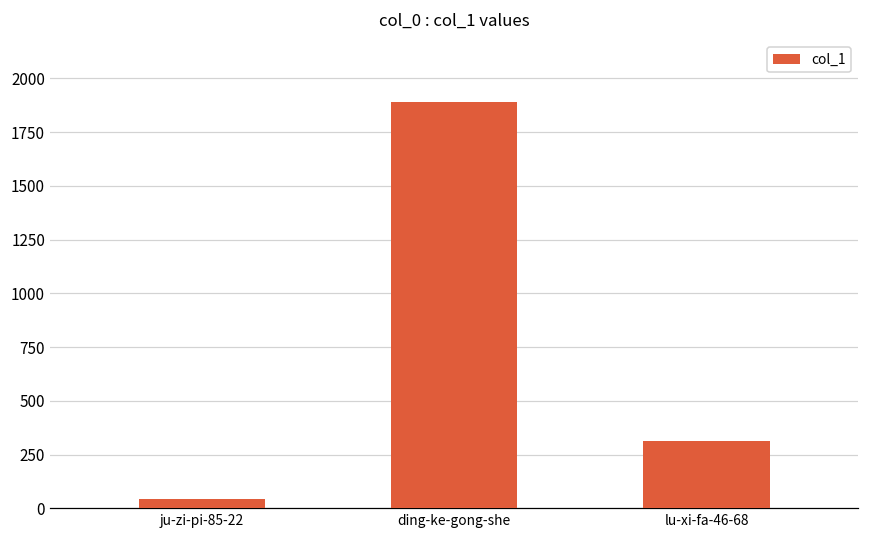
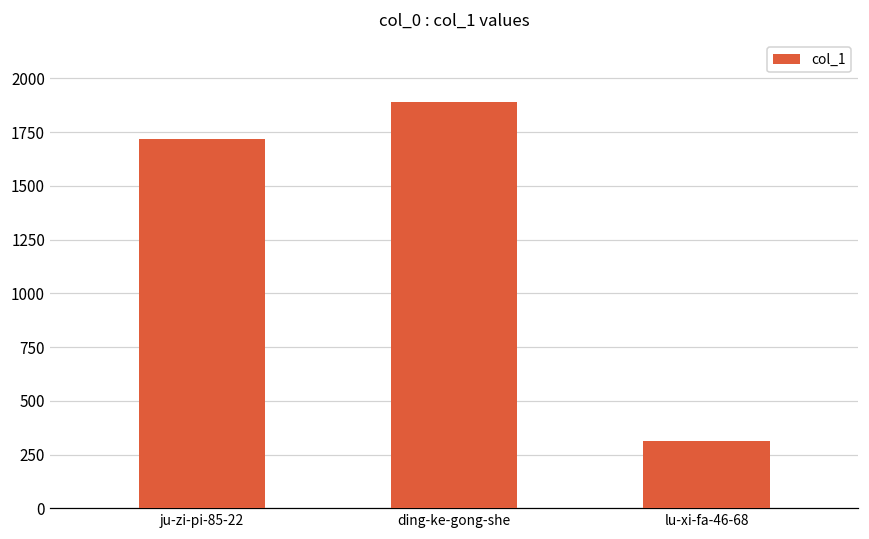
ju-zi-pi-85-22: 50 -> 1720
